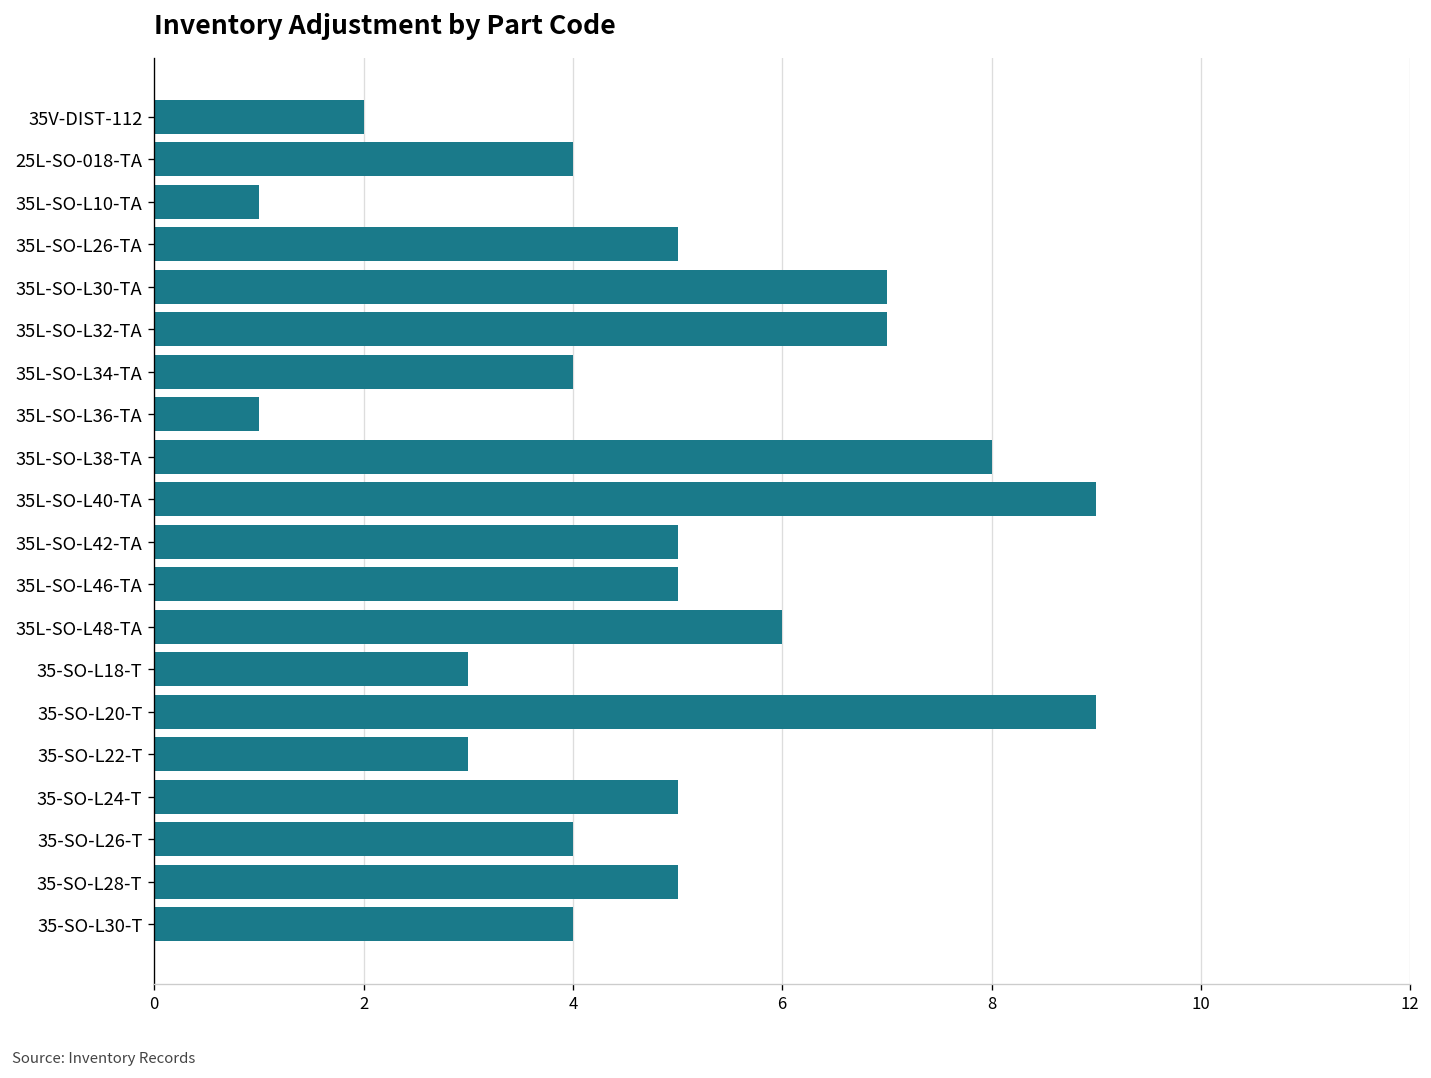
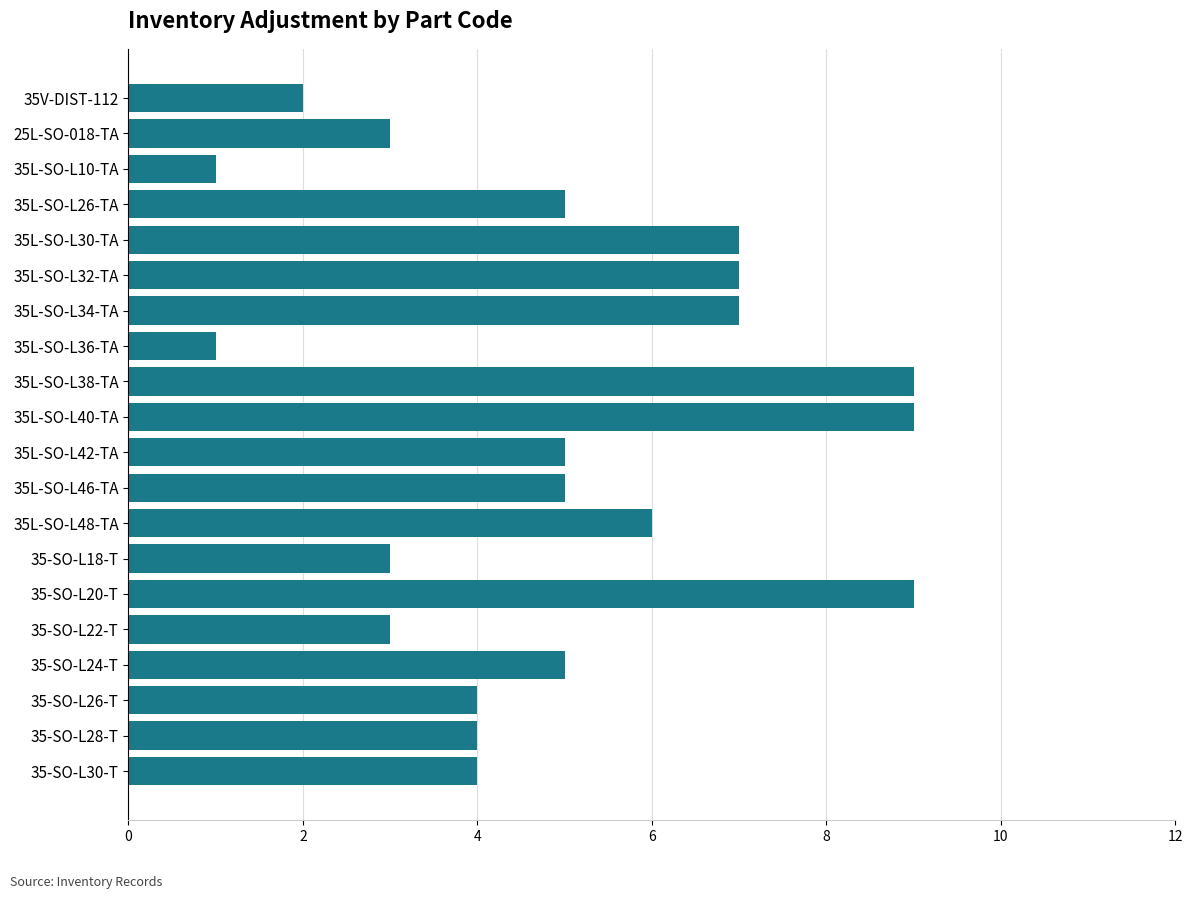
25L-SO-018-TA: 4.0 -> 3.0
35L-SO-L34-TA: 4.0 -> 7.0
35L-SO-L38-TA: 8.0 -> 9.0
35-SO-L28-T: 5.0 -> 4.0
